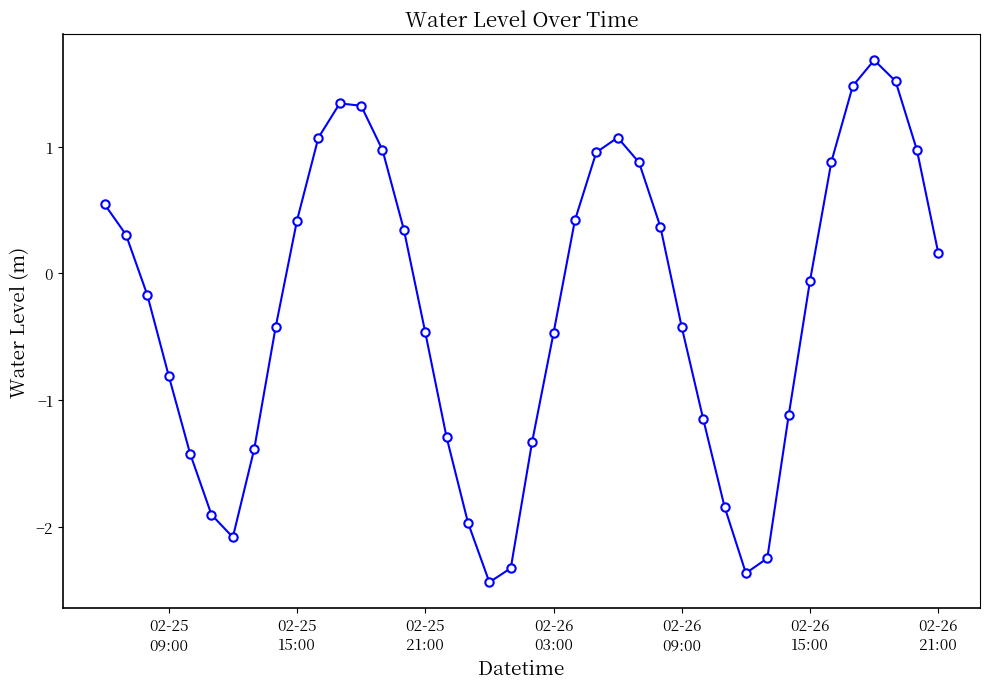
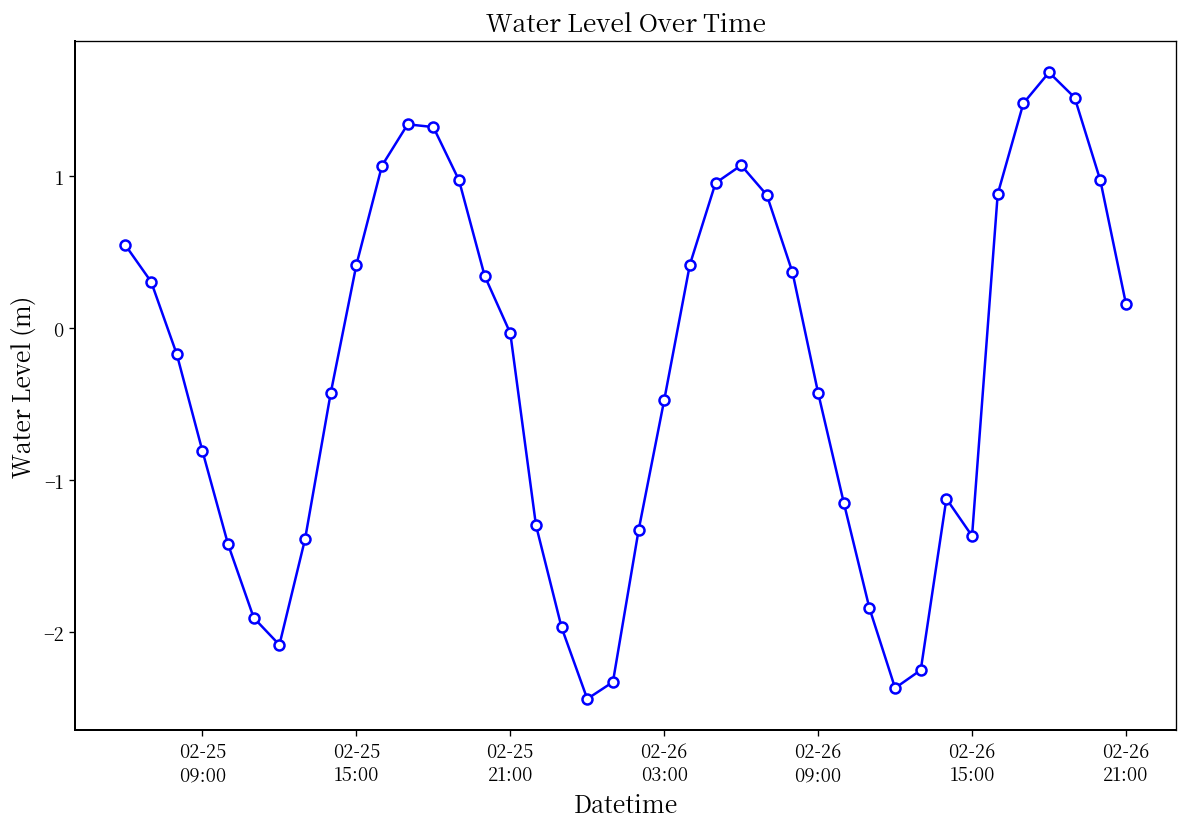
02-25 21:00: -0.47 -> -0.03
02-26 15:00: -0.06 -> -1.37
